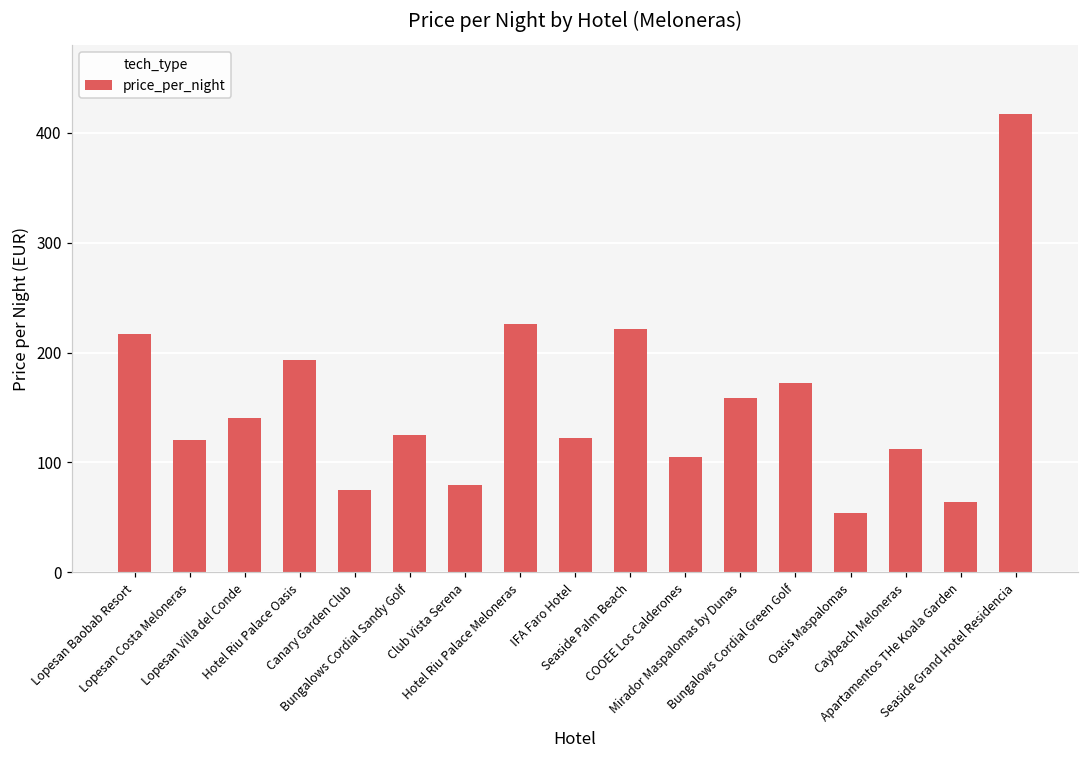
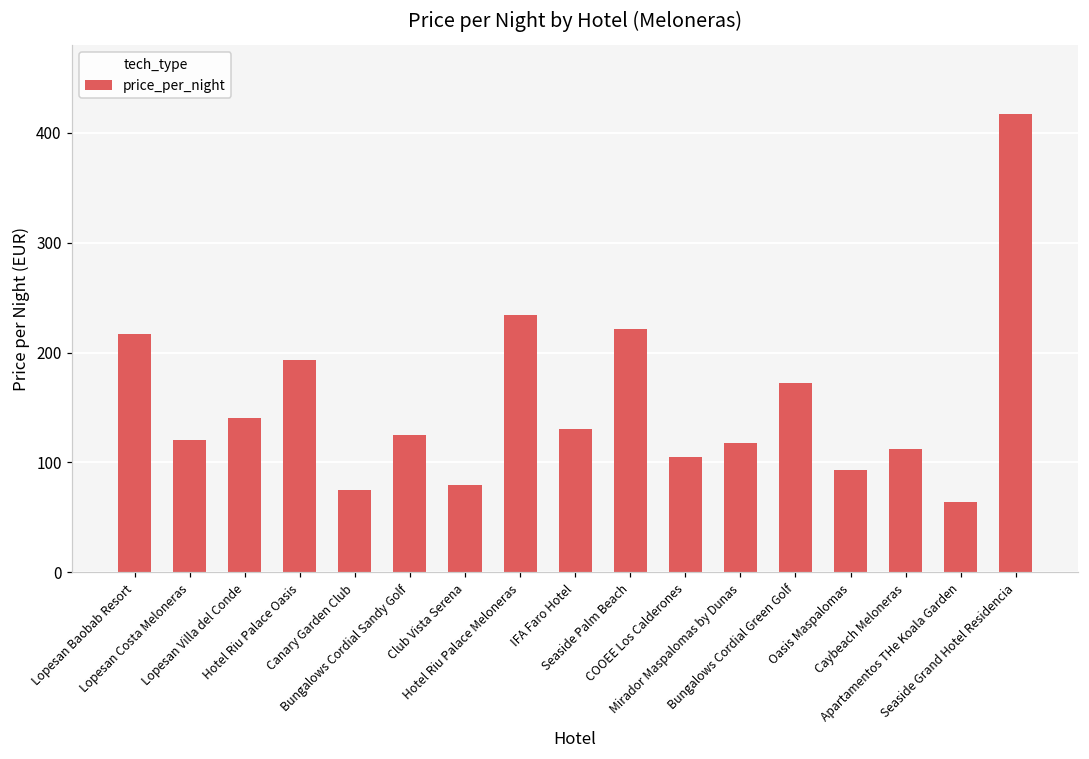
Hotel Riu Palace Meloneras: 226 -> 234
IFA Faro Hotel: 120 -> 130
Mirador Maspalomas by Dunas: 160 -> 120
Oasis Maspalomas: 50 -> 90
